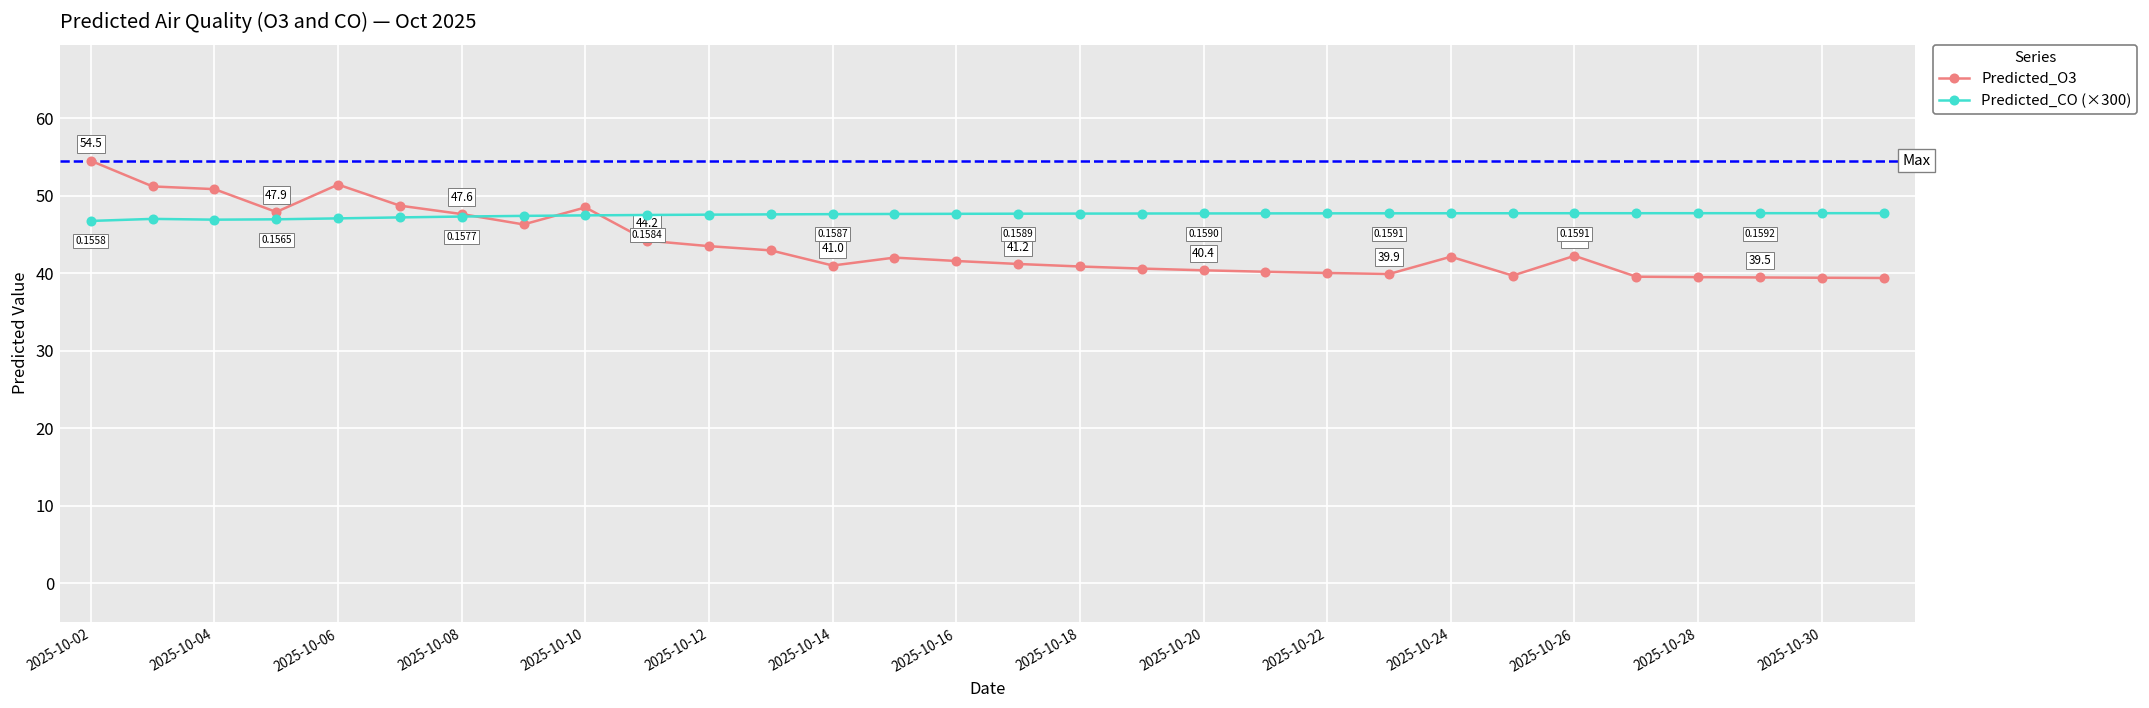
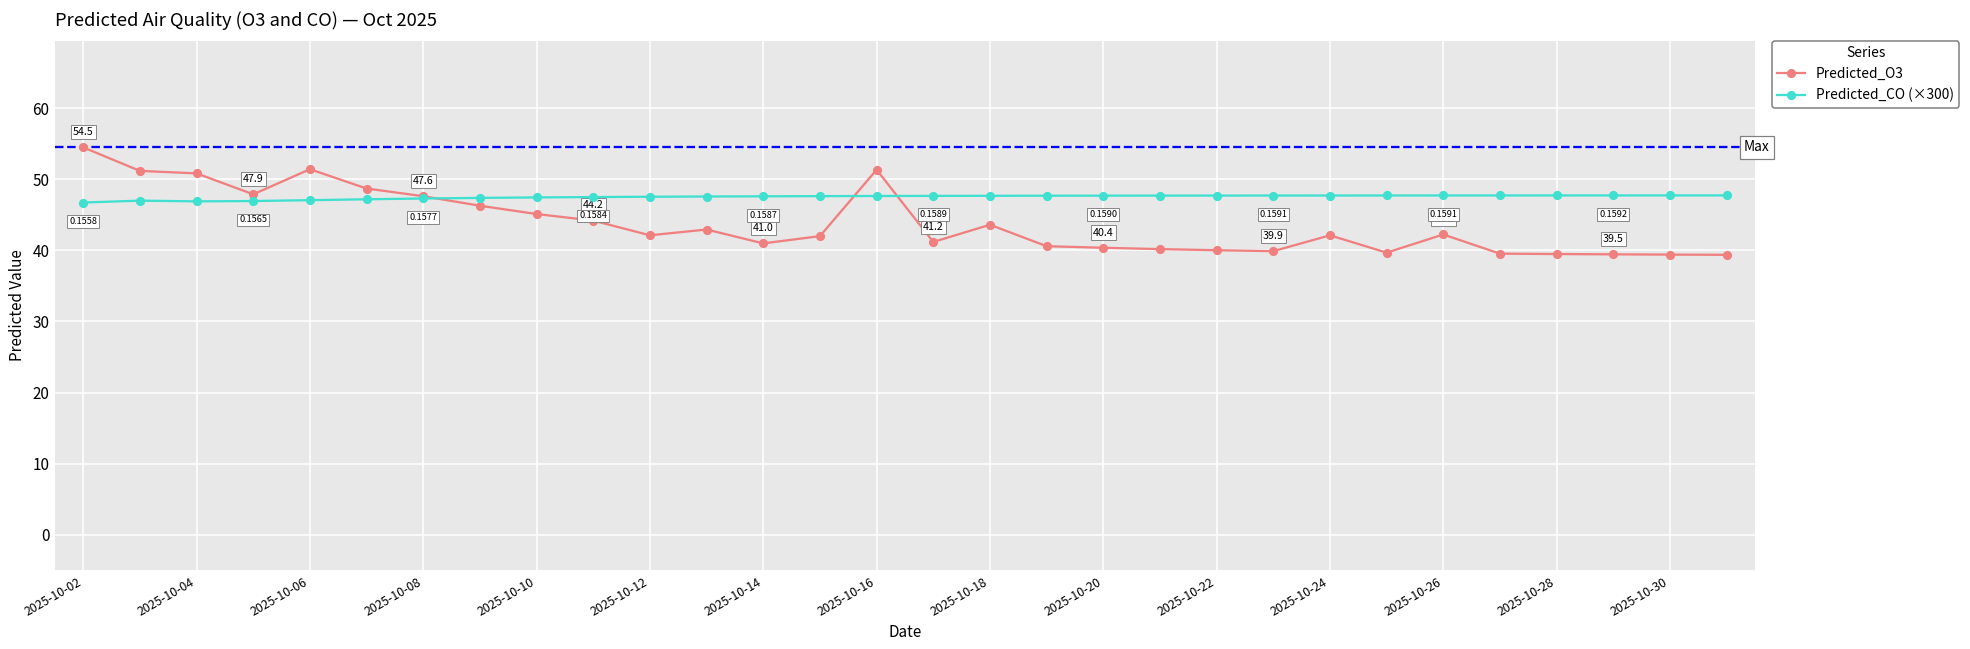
Predicted_O3, 2025-10-10: 48 -> 45
Predicted_O3, 2025-10-12: 43 -> 42
Predicted_O3, 2025-10-16: 42 -> 51
Predicted_O3, 2025-10-18: 41 -> 44
